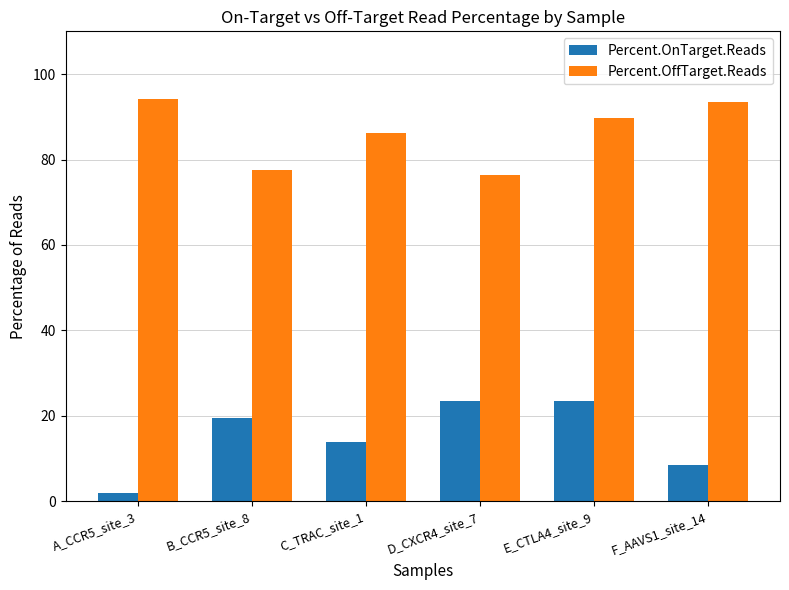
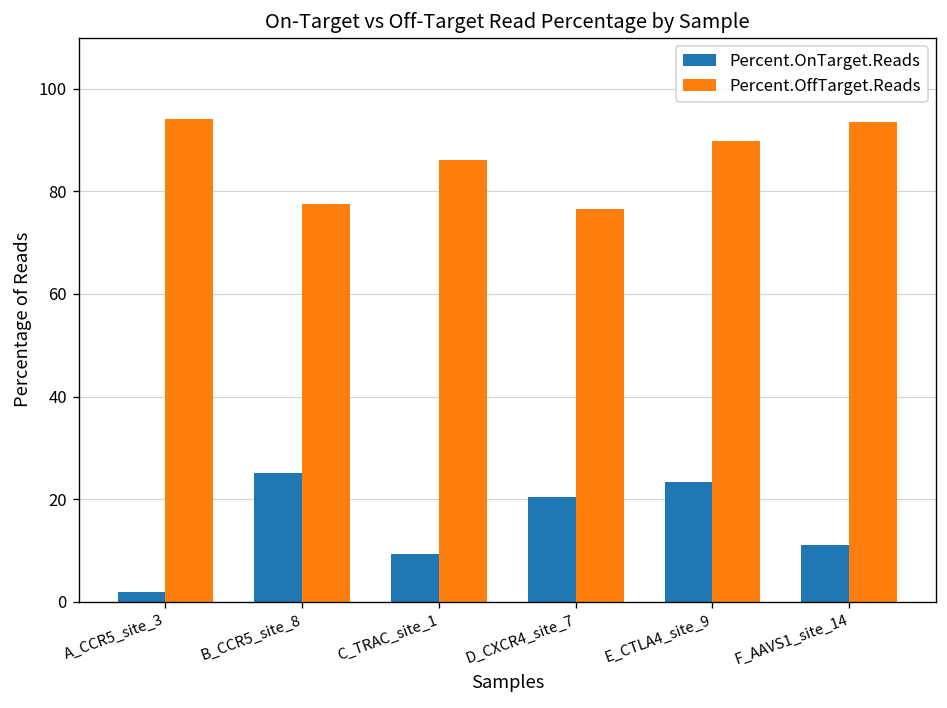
Percent.OnTarget.Reads, B_CCR5_site_8: 20 -> 25
Percent.OnTarget.Reads, C_TRAC_site_1: 14 -> 9
Percent.OnTarget.Reads, D_CXCR4_site_7: 24 -> 21
Percent.OnTarget.Reads, F_AAVS1_site_14: 8 -> 11
